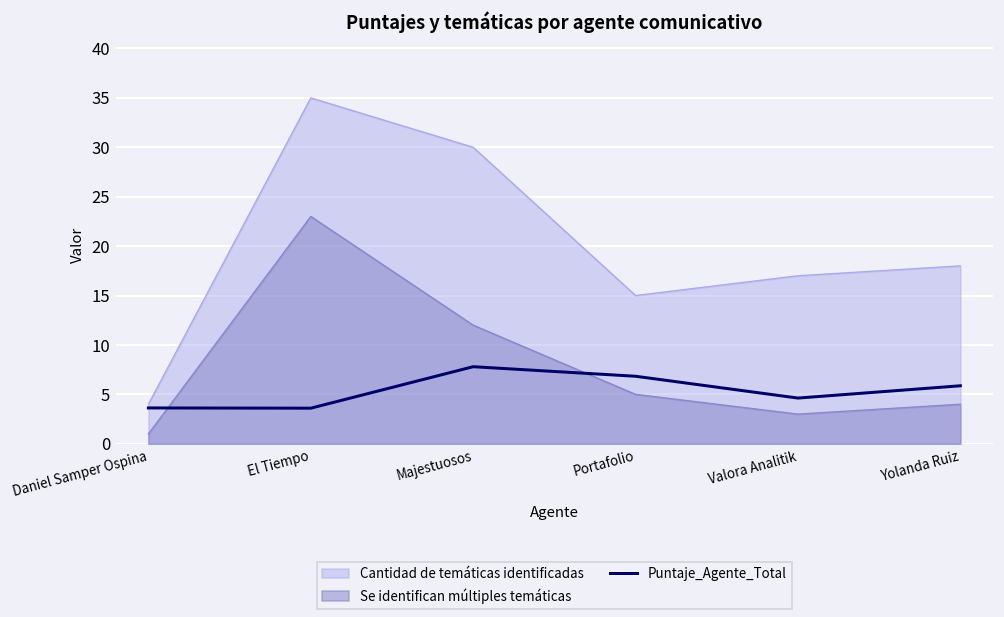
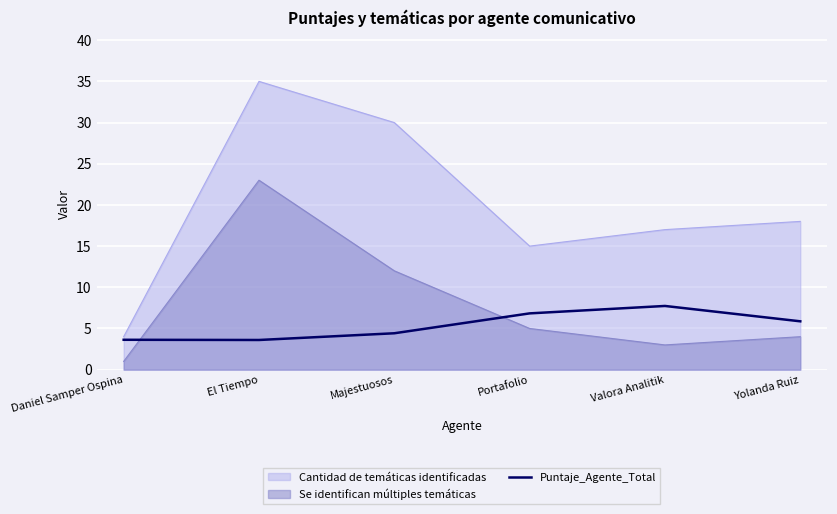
Puntaje_Agente_Total, Majestuosos: 8 -> 4
Puntaje_Agente_Total, Valora Analitik: 5 -> 8
